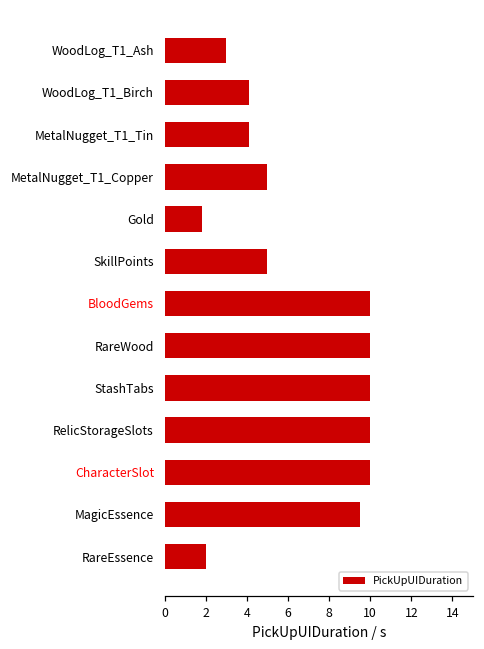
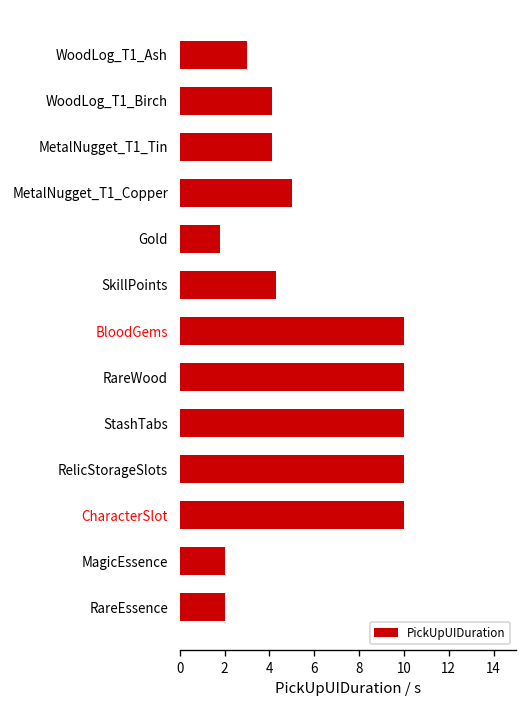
SkillPoints: 5.0 -> 4.3
MagicEssence: 9.5 -> 2.0
